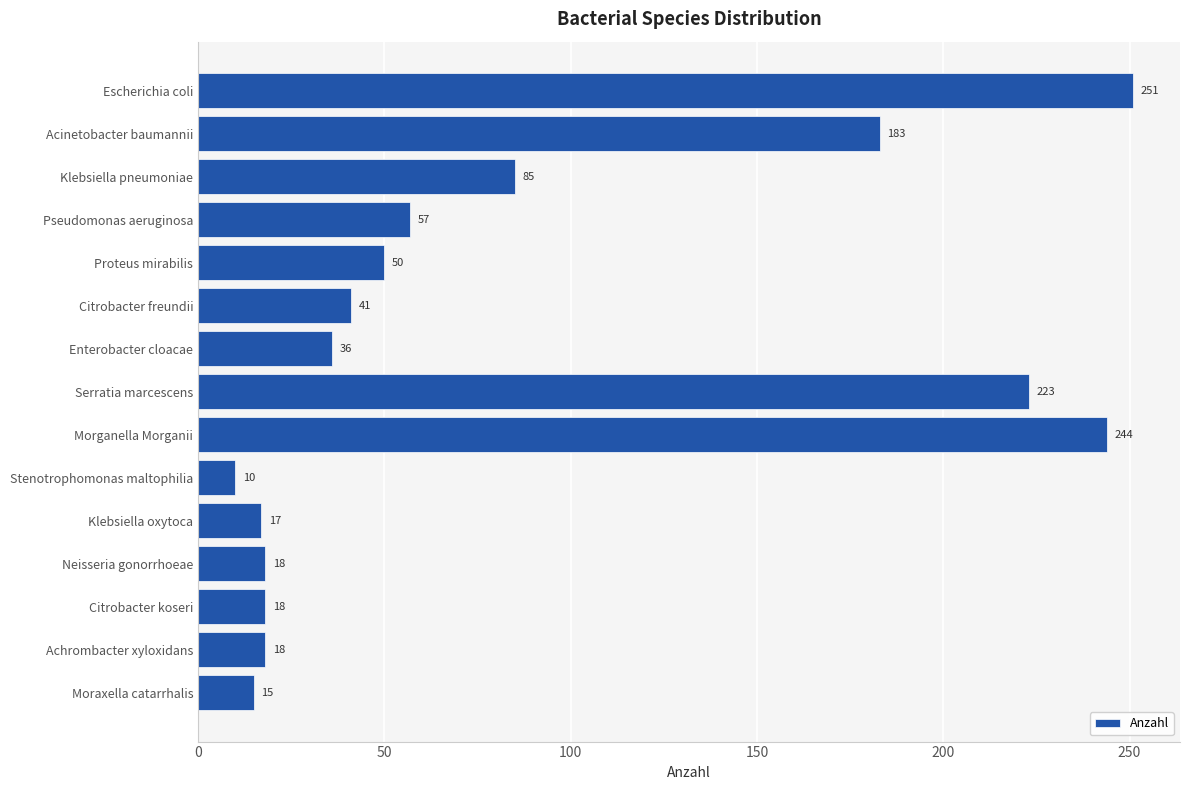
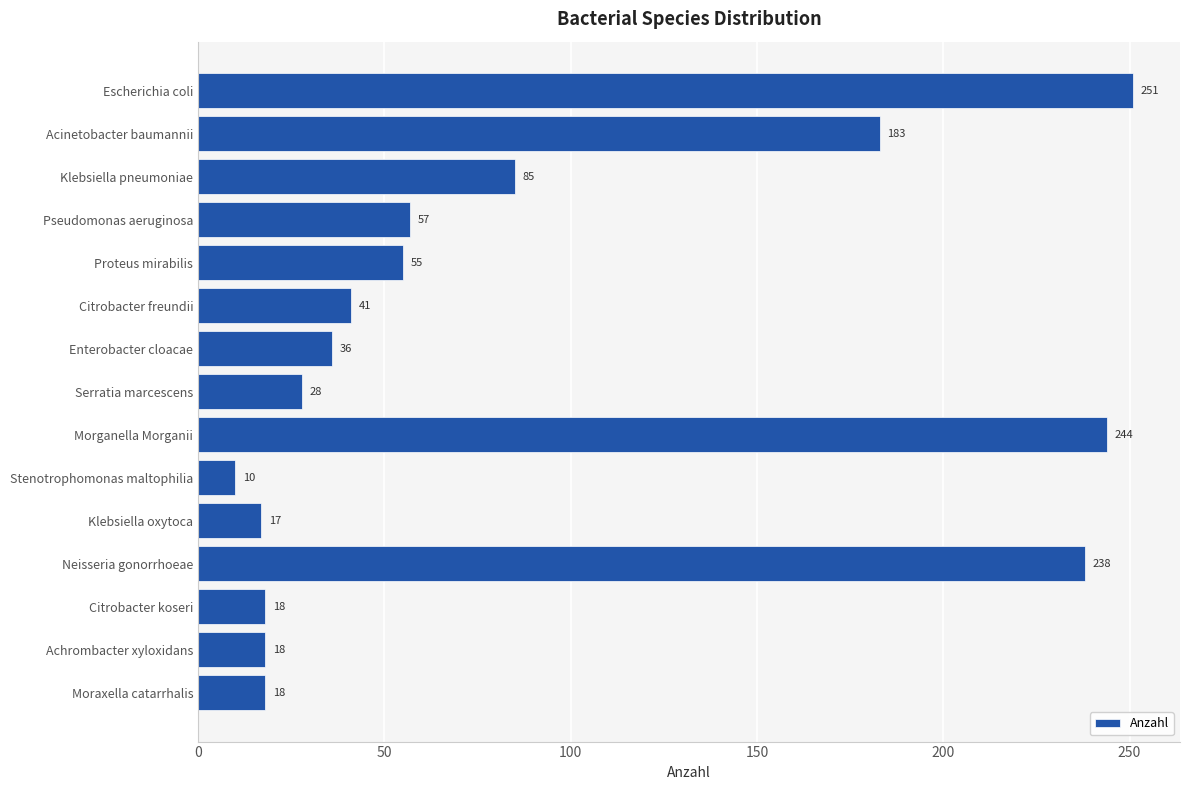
Proteus mirabilis: 50 -> 55
Serratia marcescens: 223 -> 28
Neisseria gonorrhoeae: 18 -> 238
Moraxella catarrhalis: 15 -> 18
